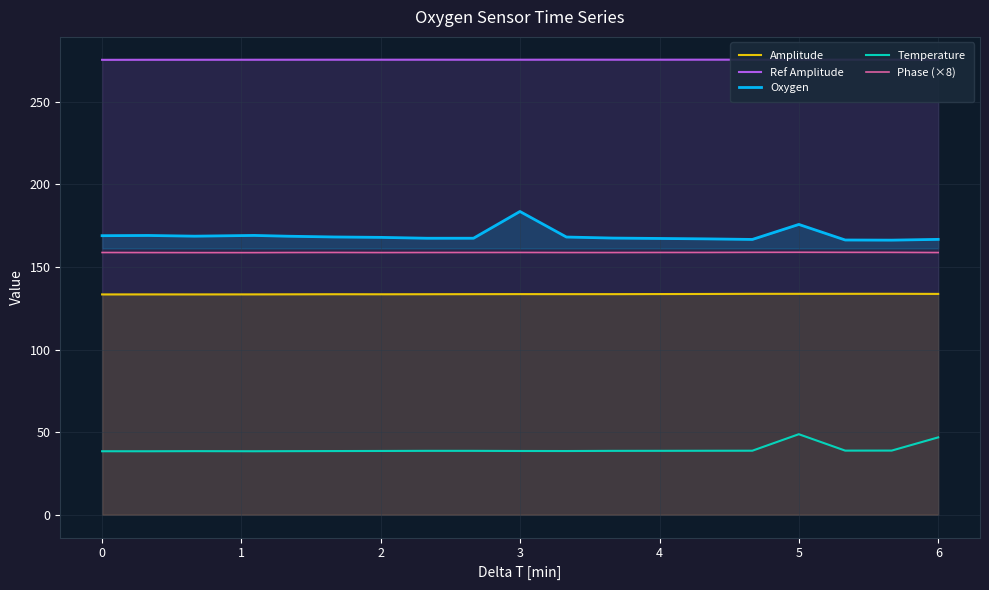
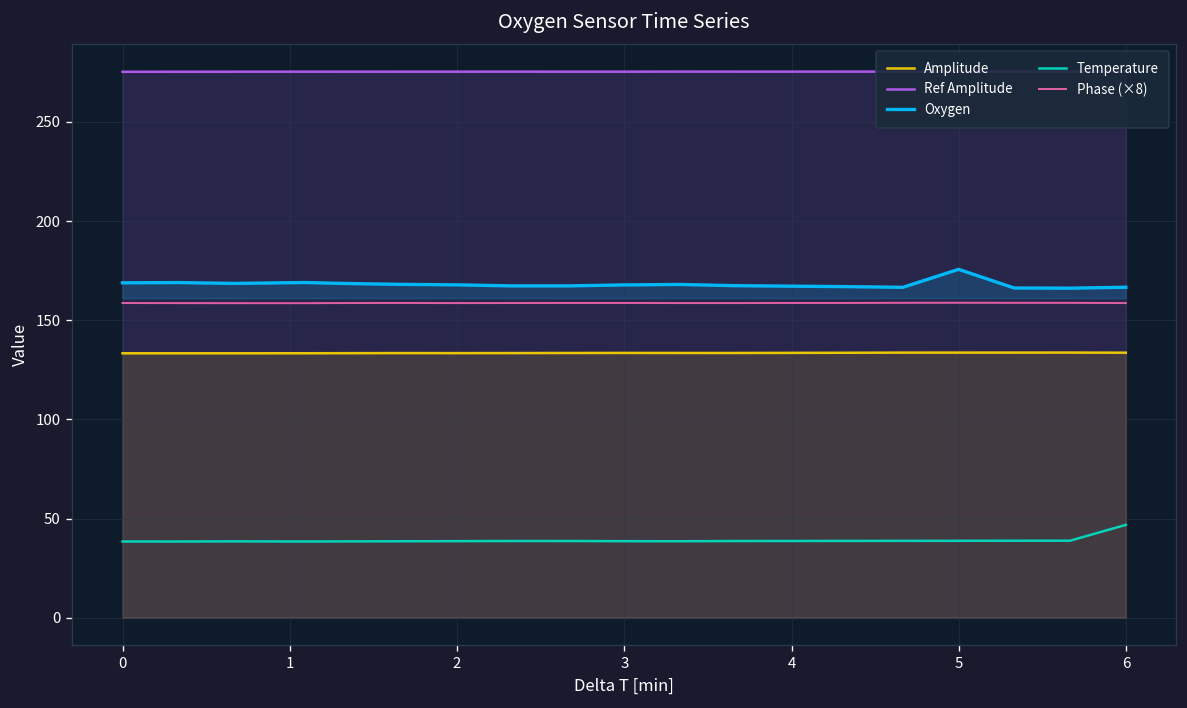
Oxygen, 3: 183 -> 168
Temperature, 5: 49 -> 39
